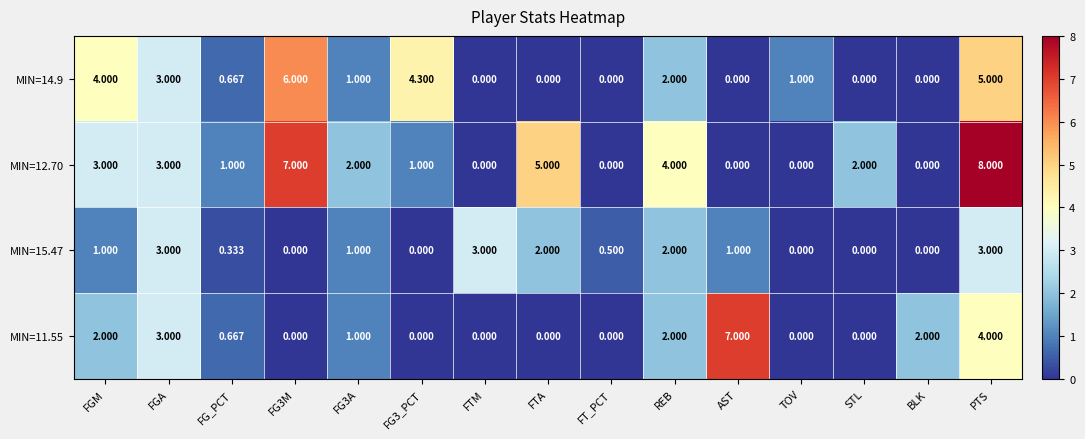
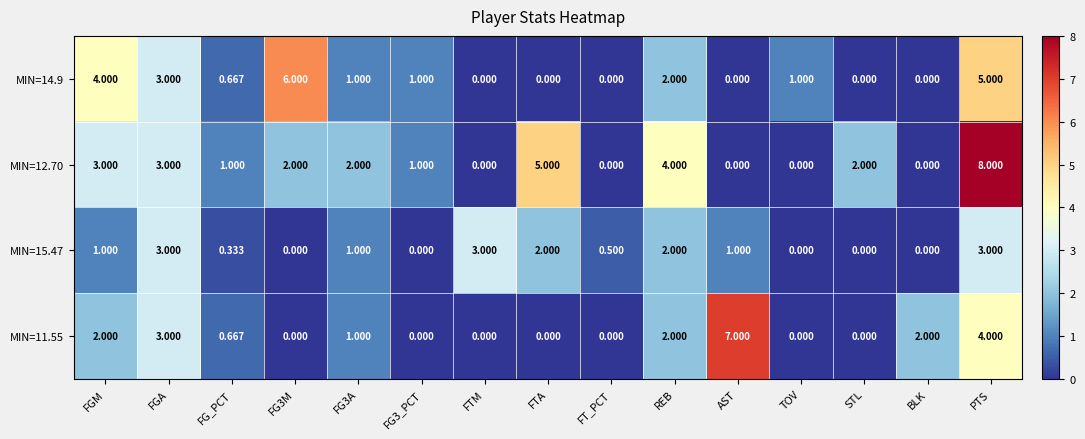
MIN=14.9, FG3_PCT: 4.300 -> 1.000
MIN=12.70, FG3M: 7.000 -> 2.000
